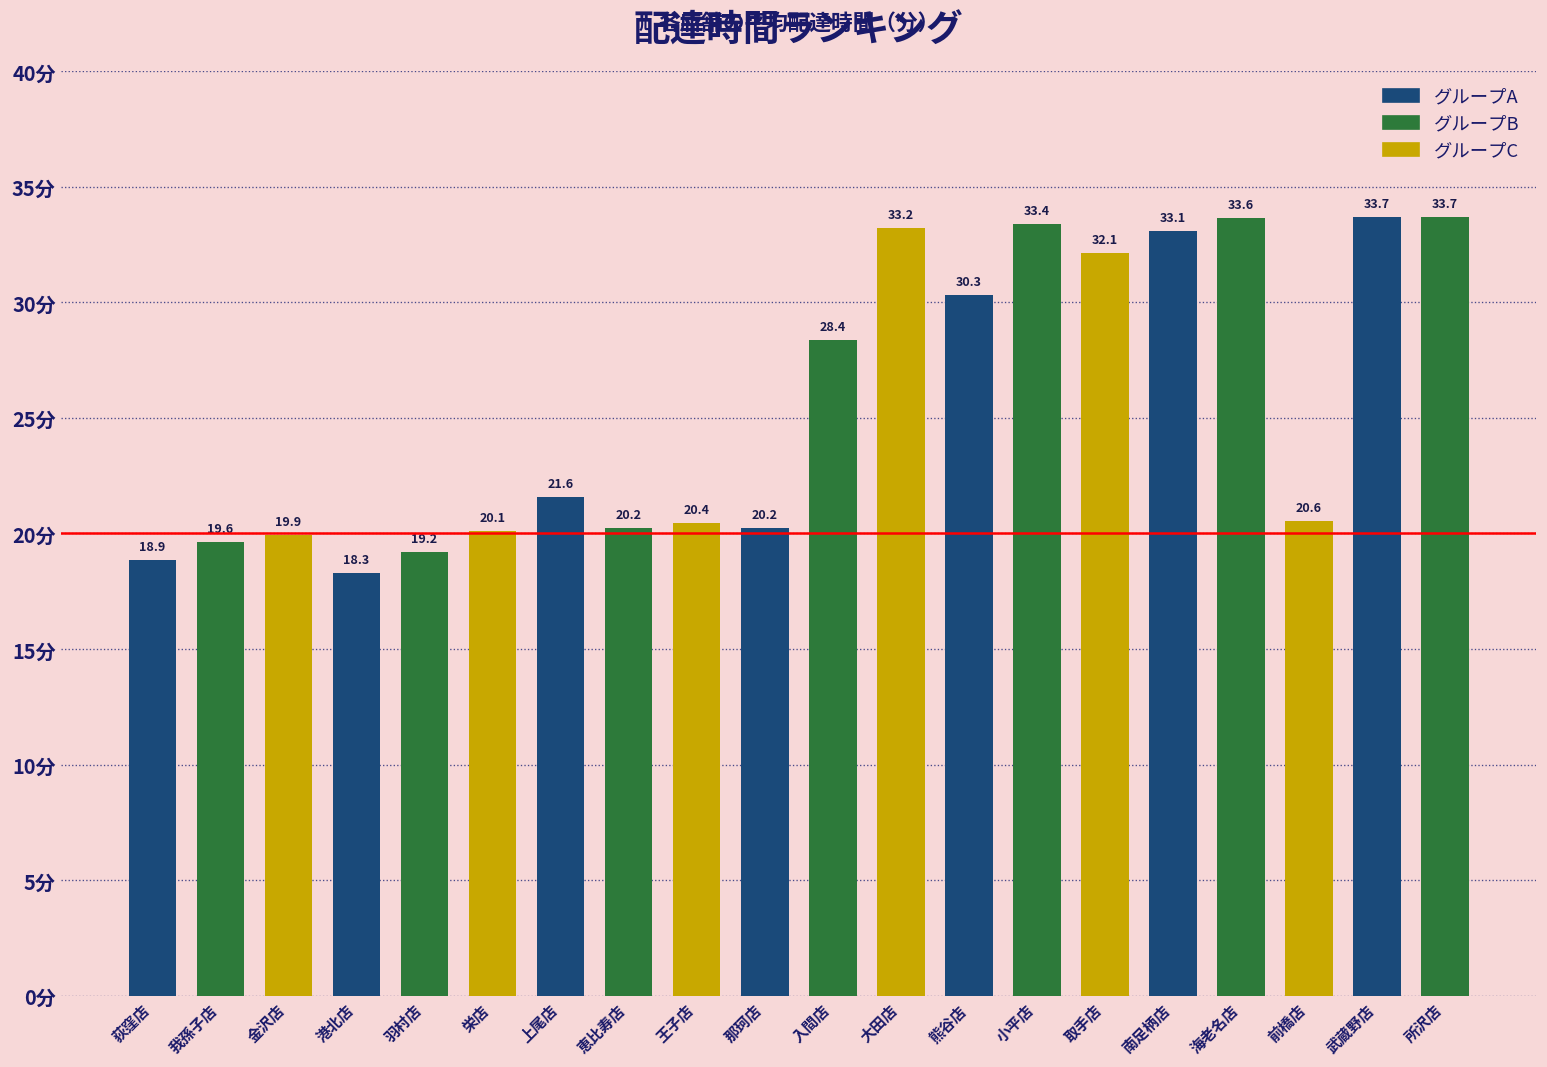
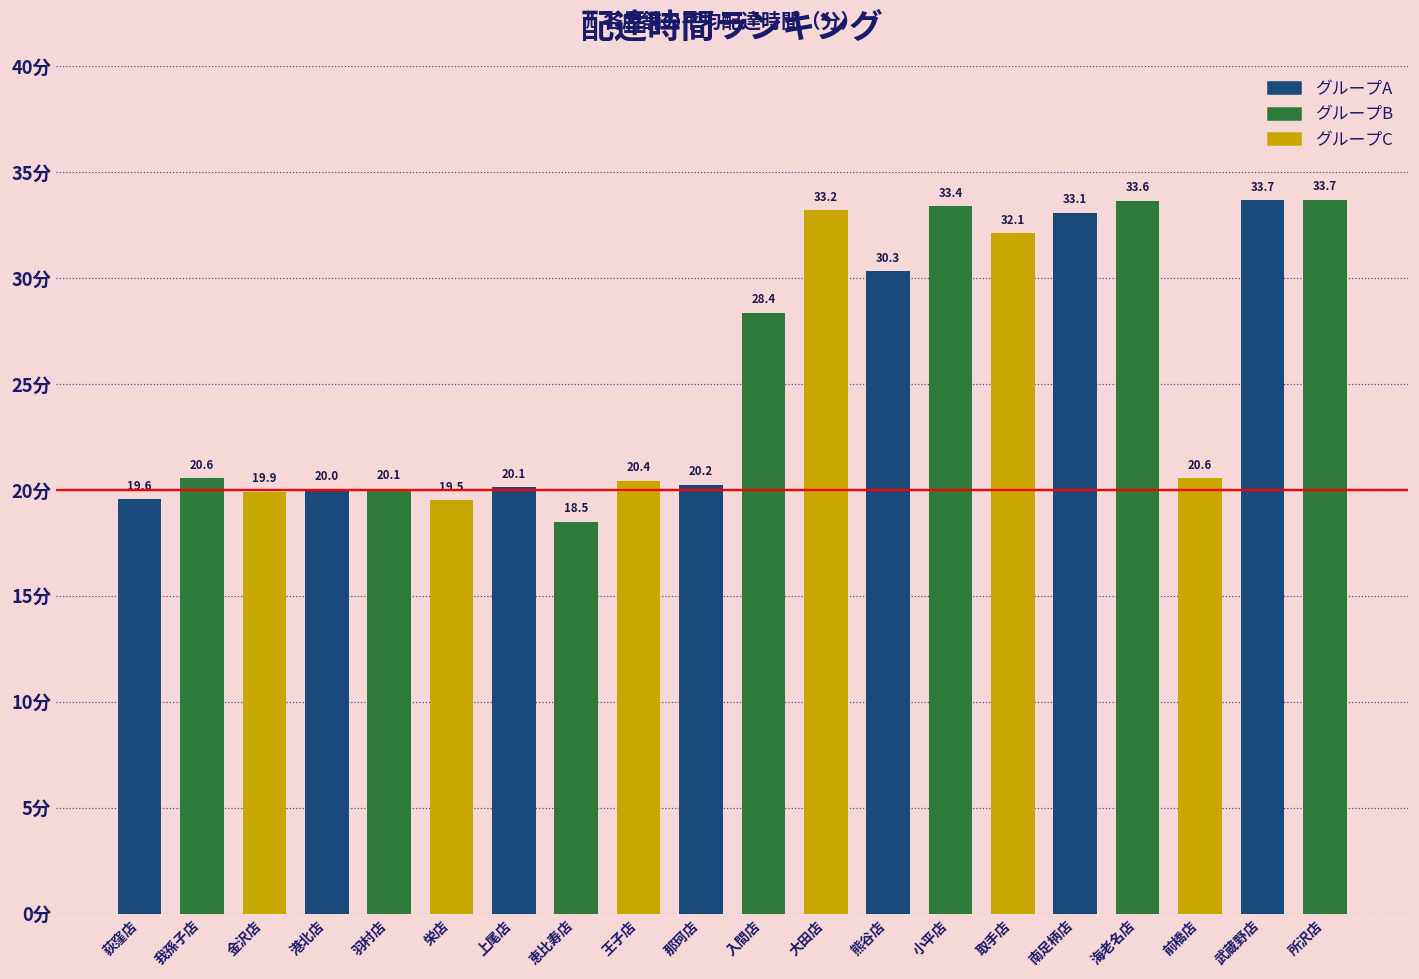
荻窪店: 18.9 -> 19.6
我孫子店: 19.6 -> 20.6
港北店: 18.3 -> 20.0
羽村店: 19.2 -> 20.1
栄店: 20.1 -> 19.5
上尾店: 21.6 -> 20.1
恵比寿店: 20.2 -> 18.5
